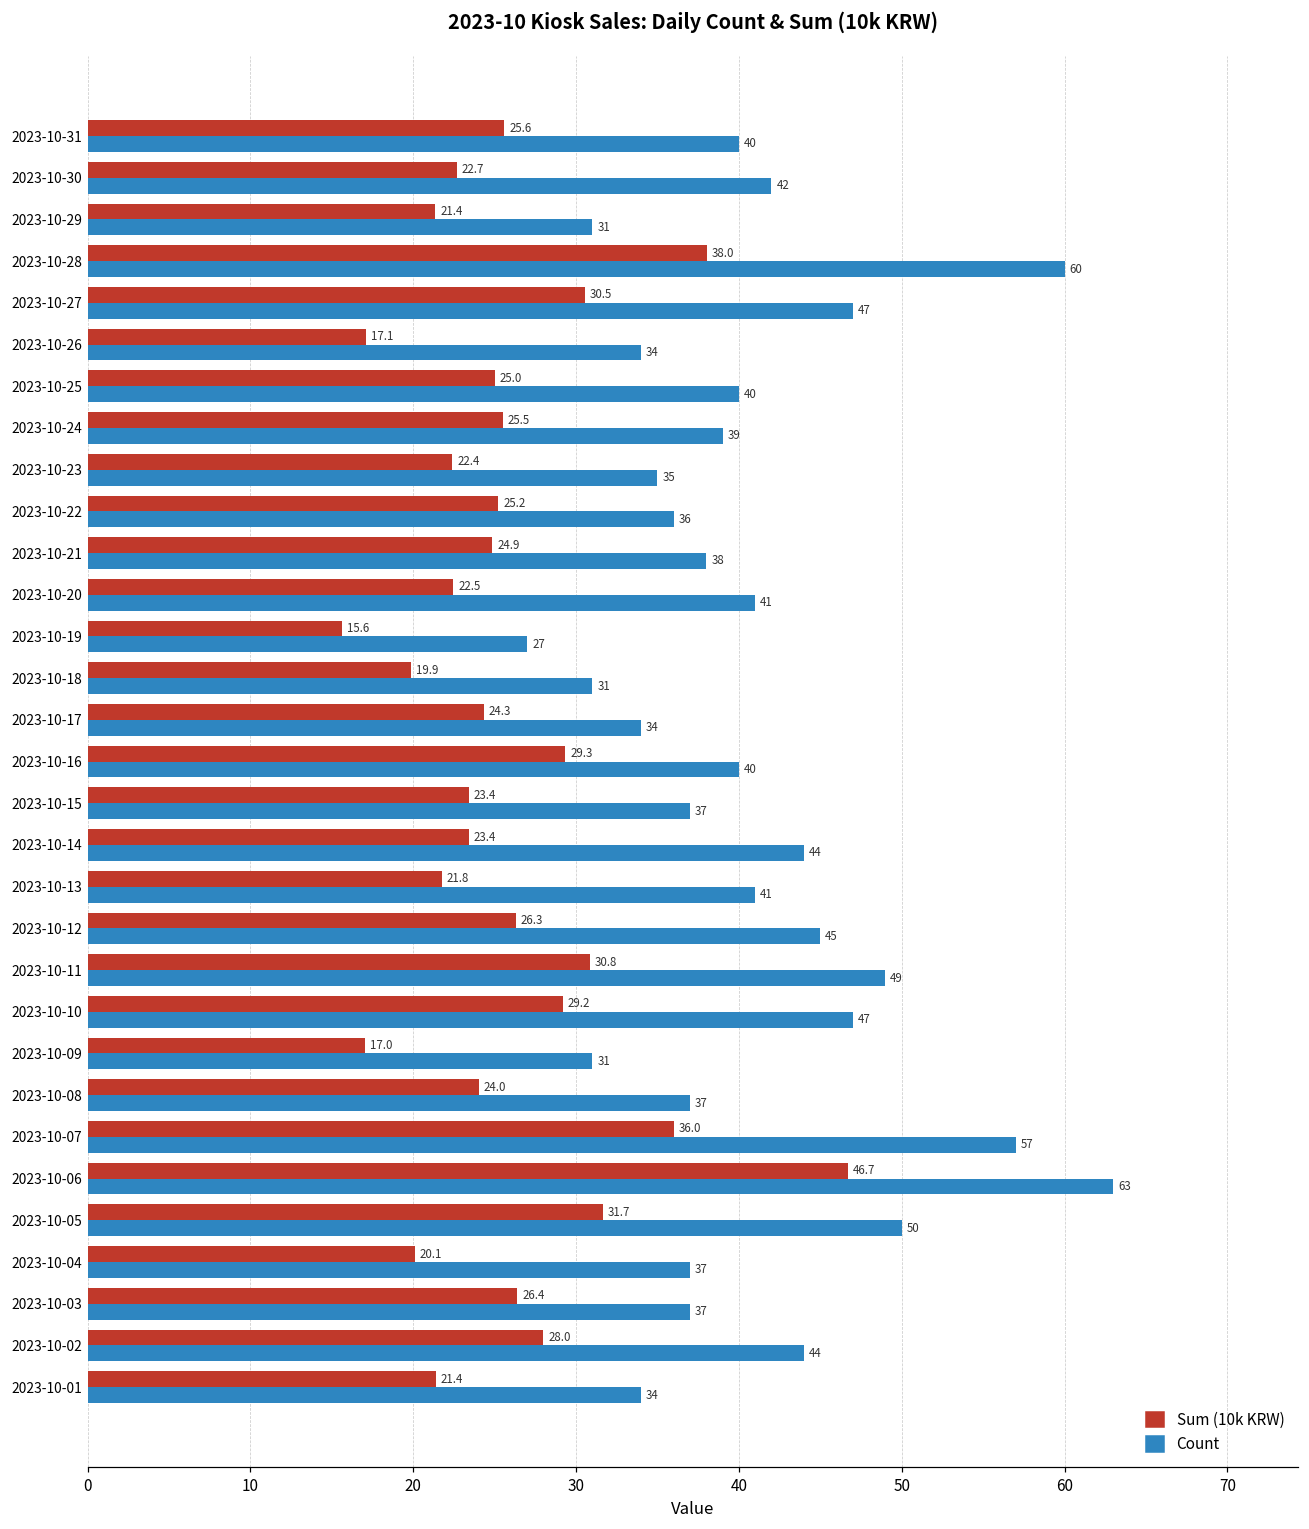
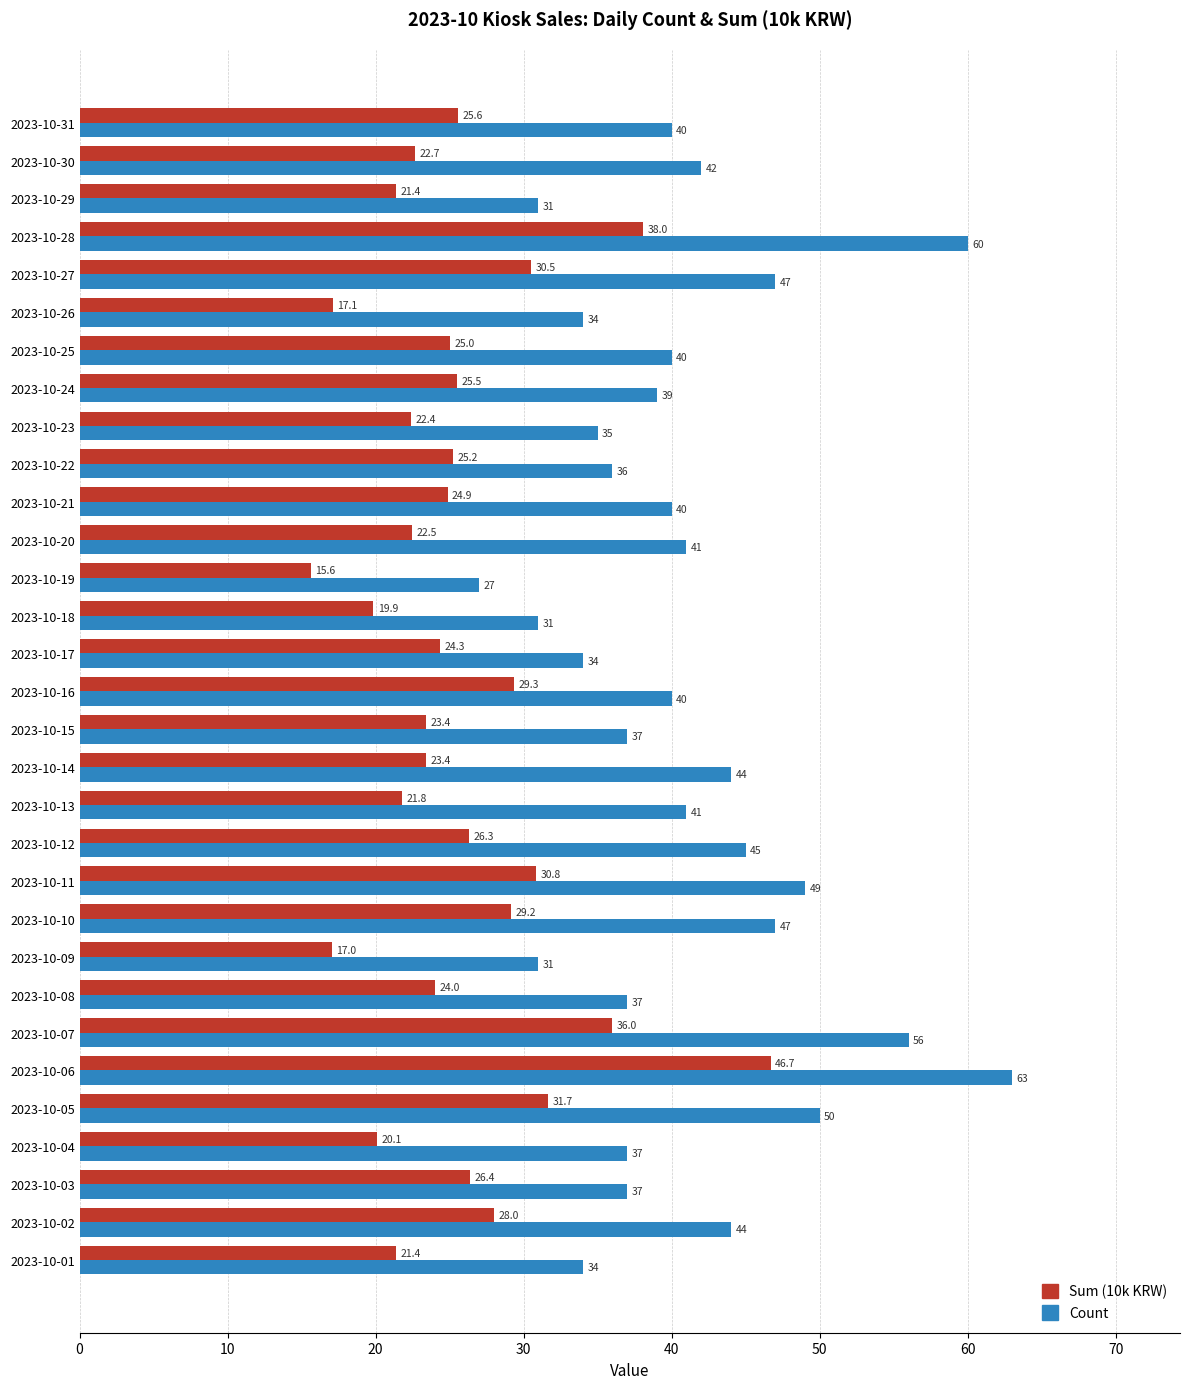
Count, 2023-10-21: 38 -> 40
Count, 2023-10-07: 57 -> 56
